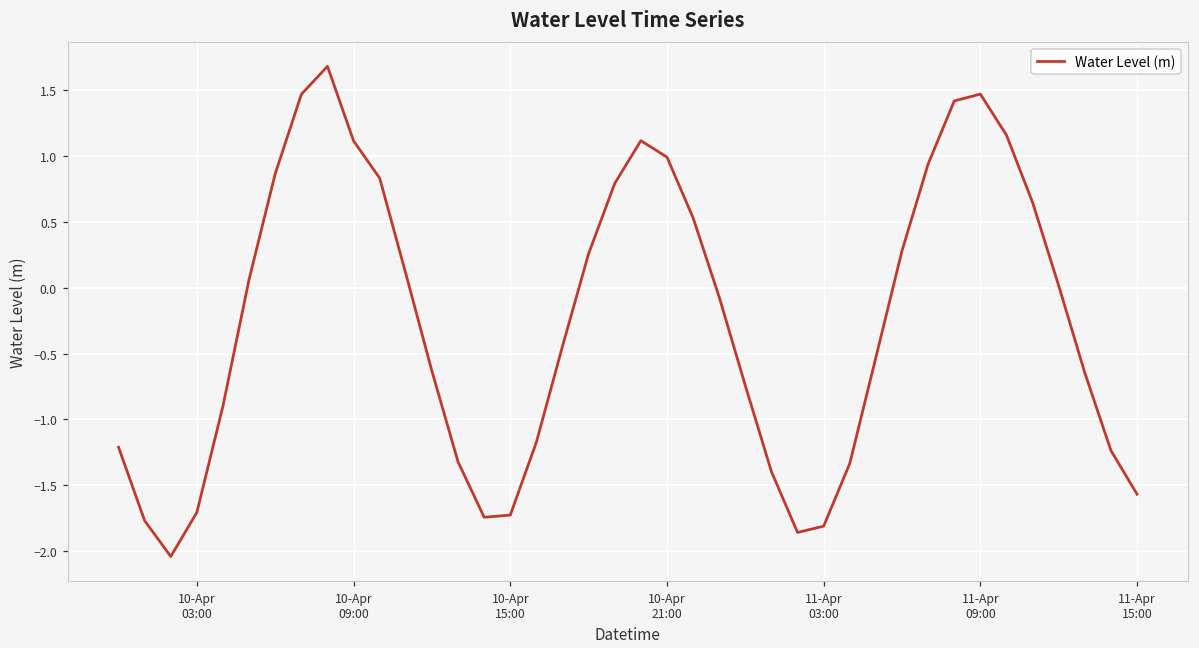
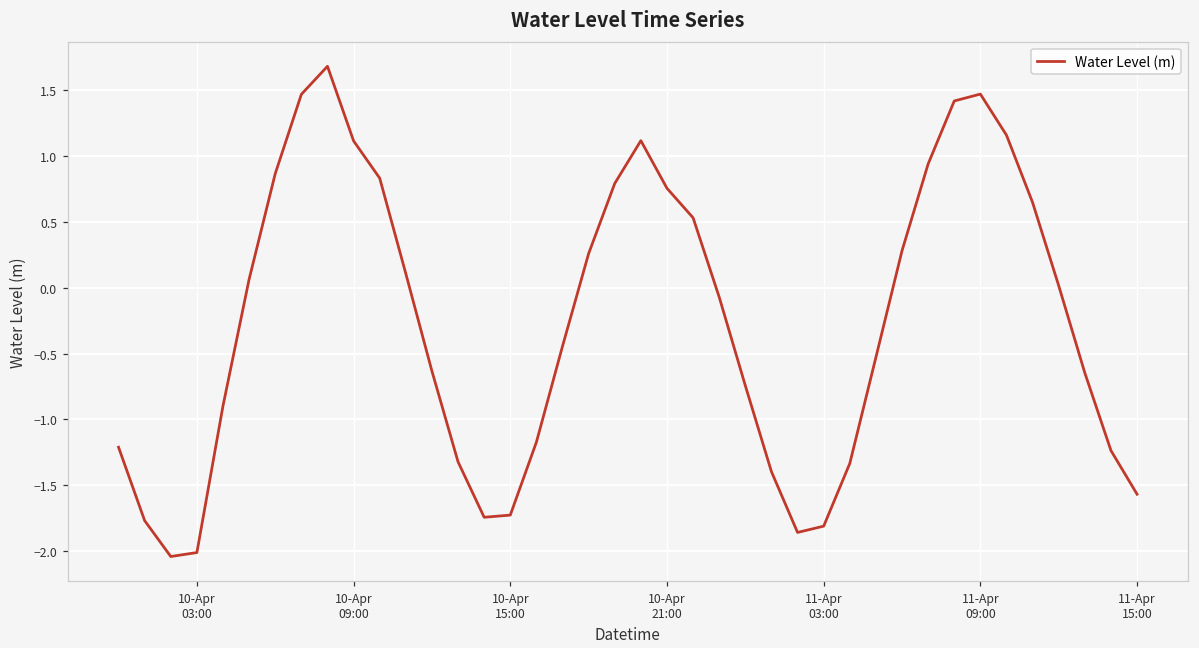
10-Apr 03:00: -1.70 -> -2.01
10-Apr 21:00: 0.99 -> 0.75
